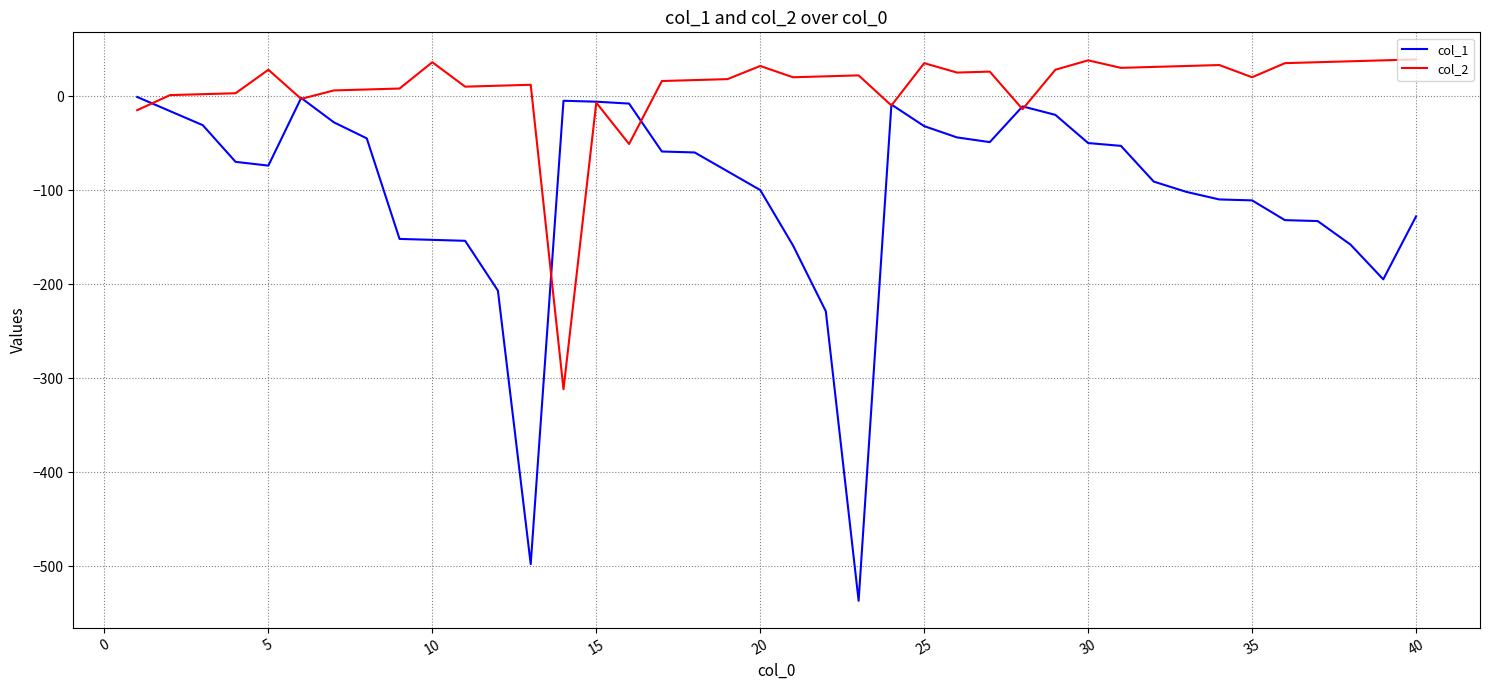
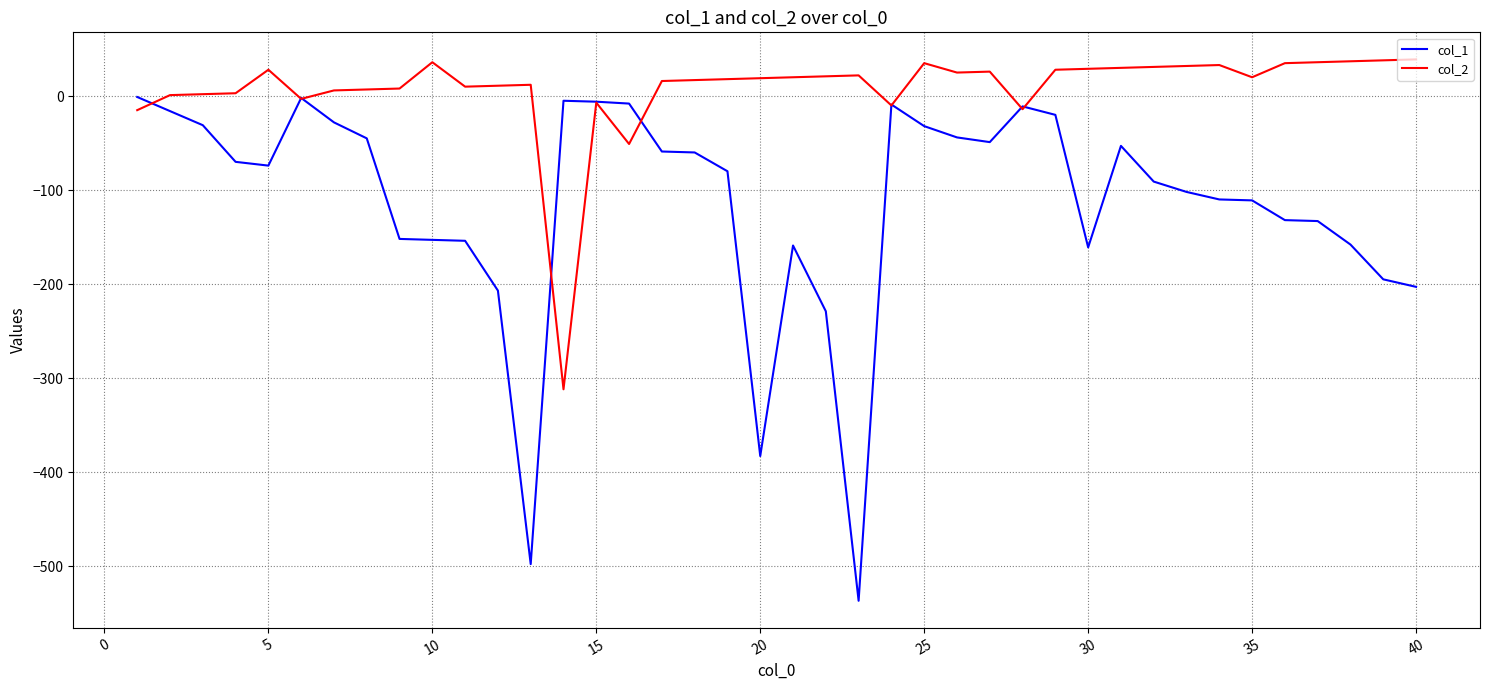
col_1, 20: -100 -> -380
col_2, 20: 30 -> 20
col_1, 30: -50 -> -160
col_2, 30: 40 -> 30
col_1, 40: -130 -> -200
